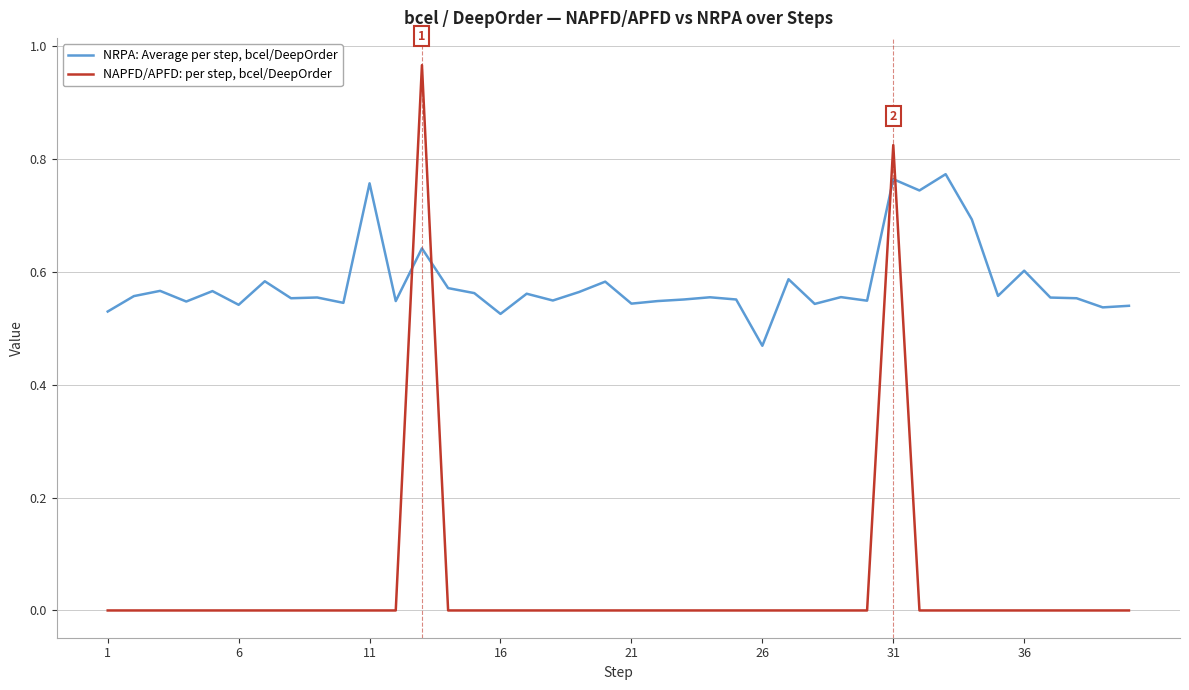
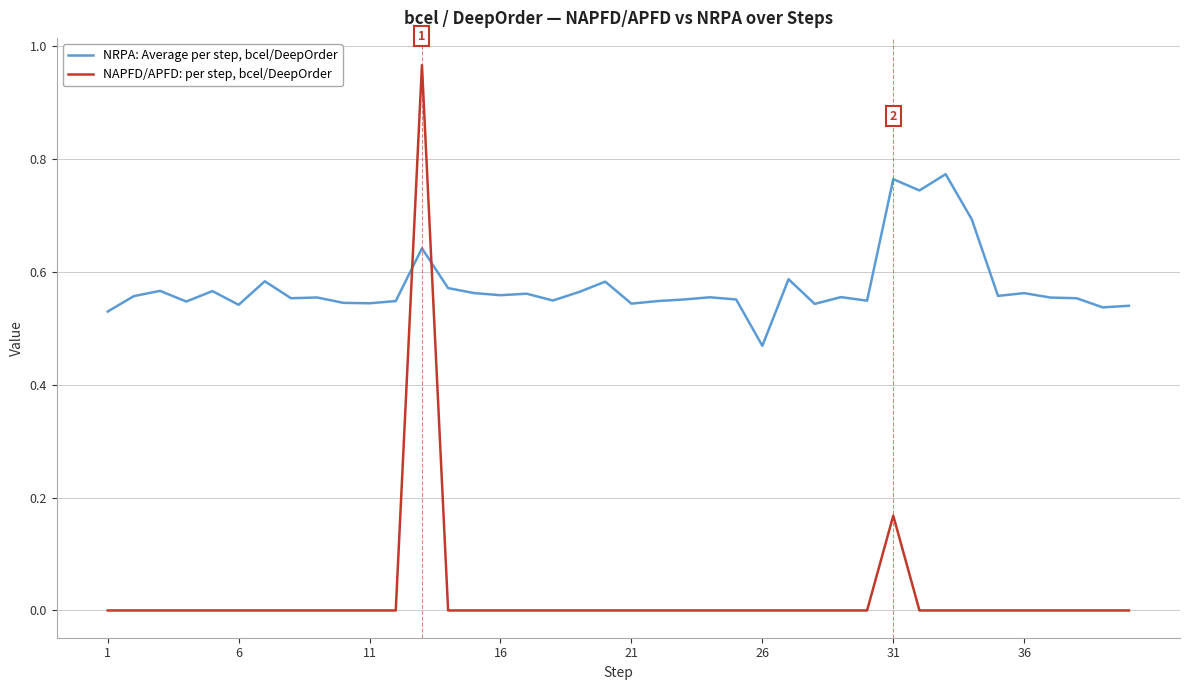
NRPA: Average per step, bcel/DeepOrder, 11: 0.76 -> 0.54
NRPA: Average per step, bcel/DeepOrder, 16: 0.53 -> 0.56
NAPFD/APFD: per step, bcel/DeepOrder, 31: 0.83 -> 0.17
NRPA: Average per step, bcel/DeepOrder, 36: 0.60 -> 0.56
